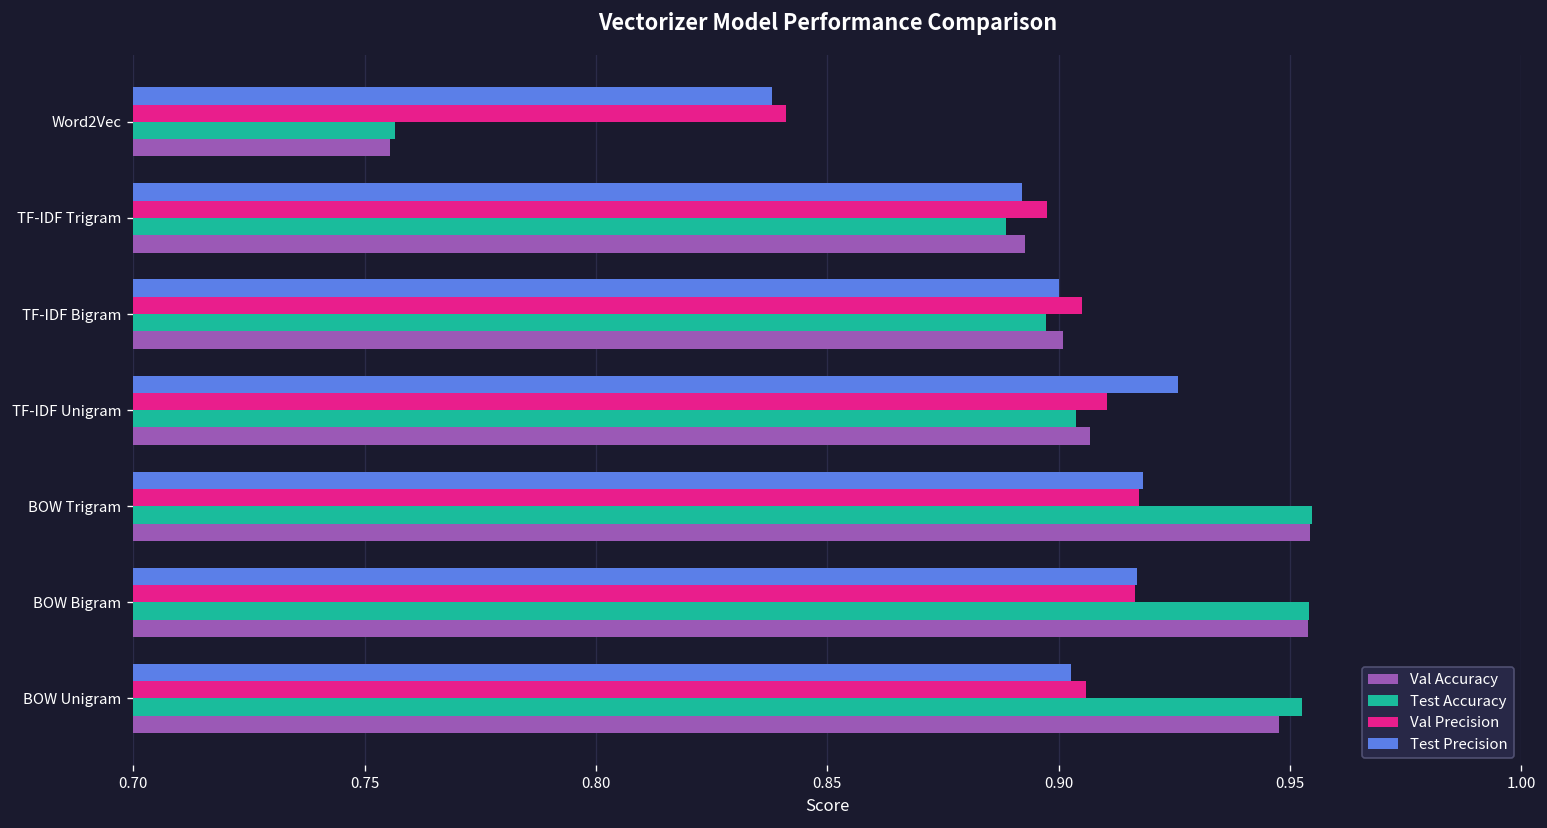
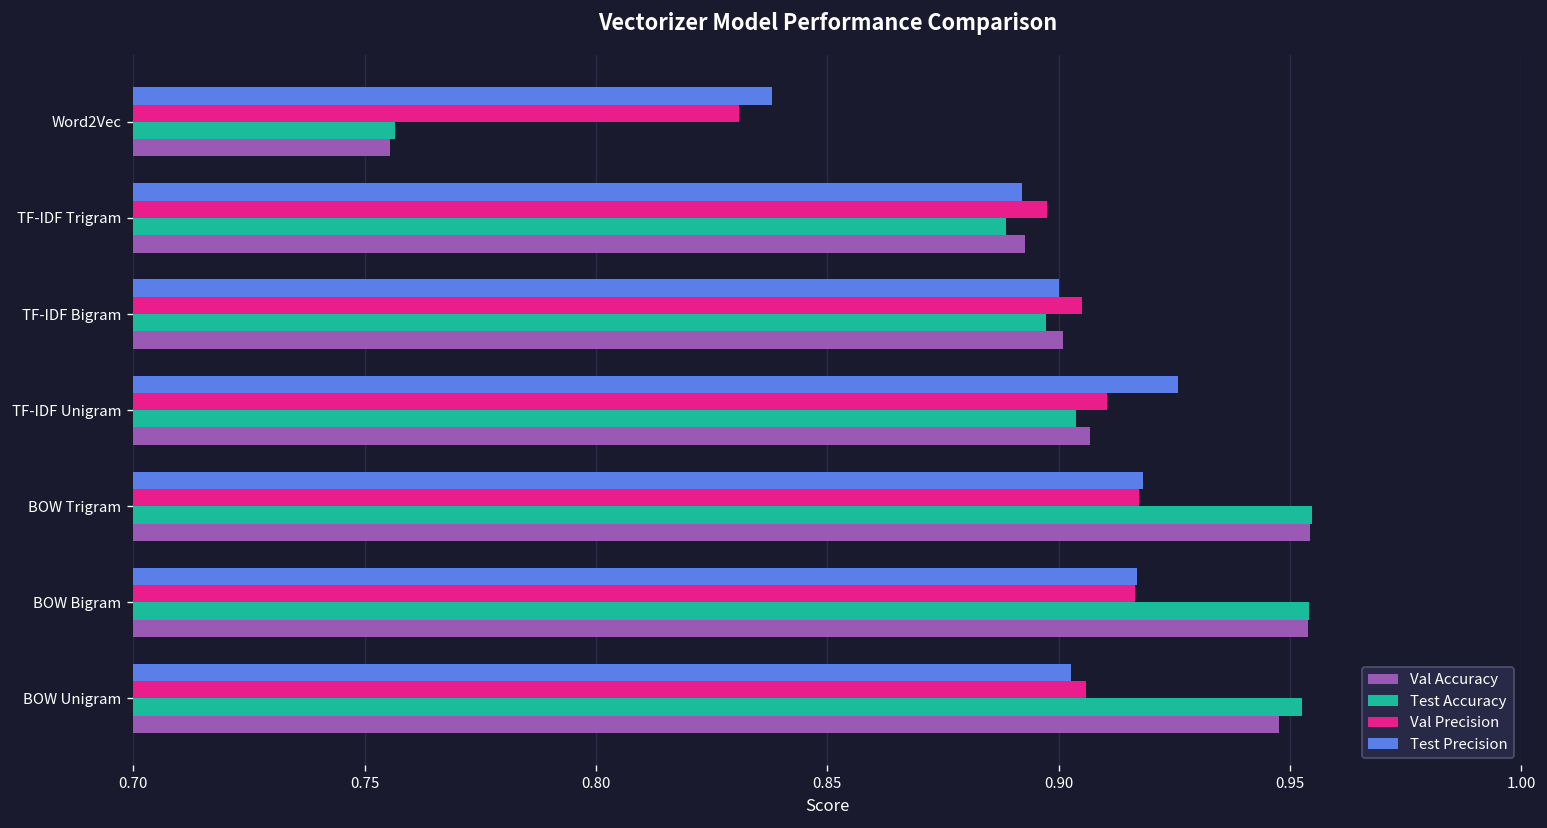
Val Precision, Word2Vec: 0.841 -> 0.831
